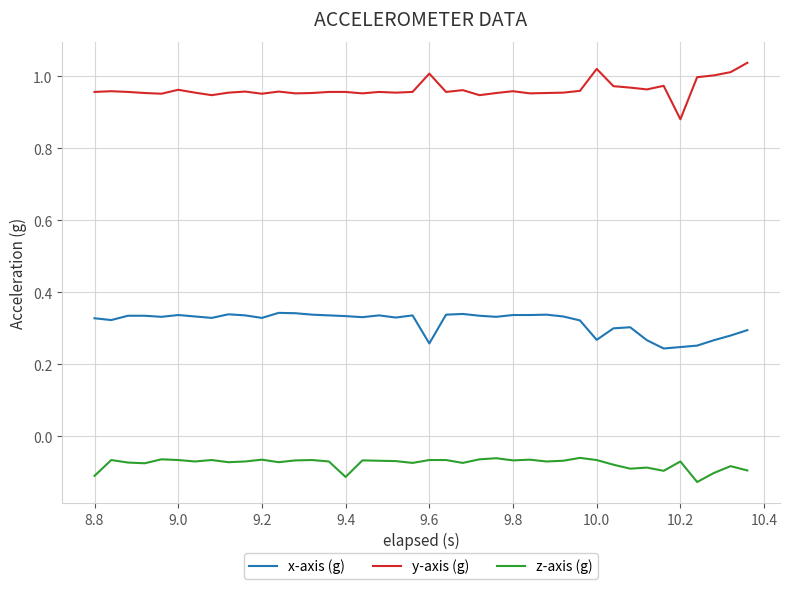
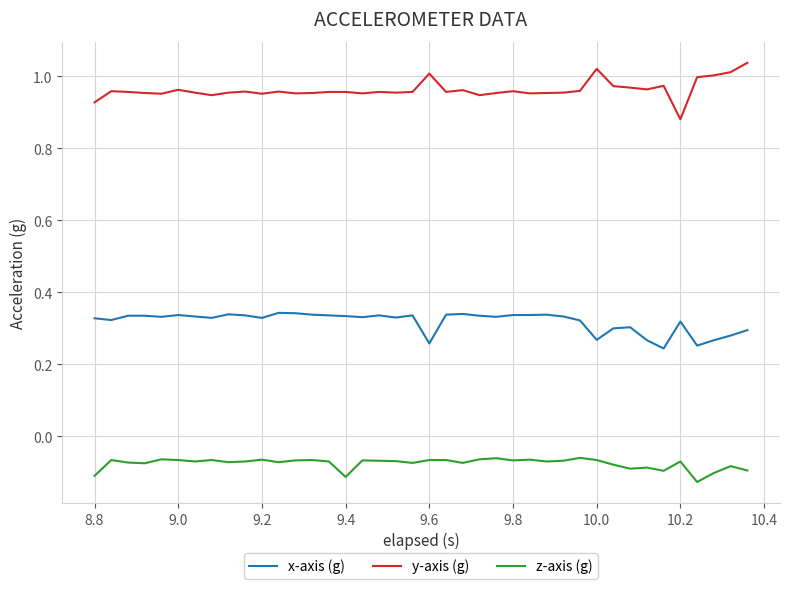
y-axis (g), 8.8: 0.96 -> 0.93
x-axis (g), 10.2: 0.25 -> 0.32
